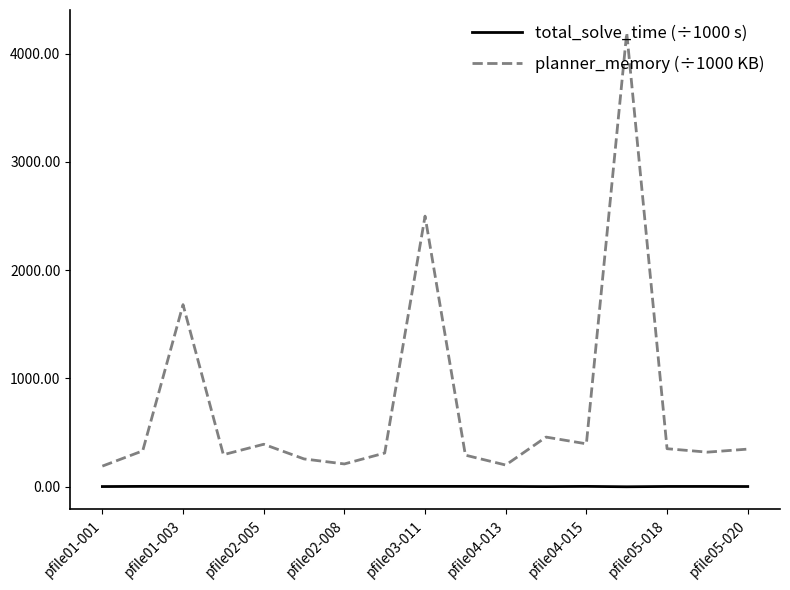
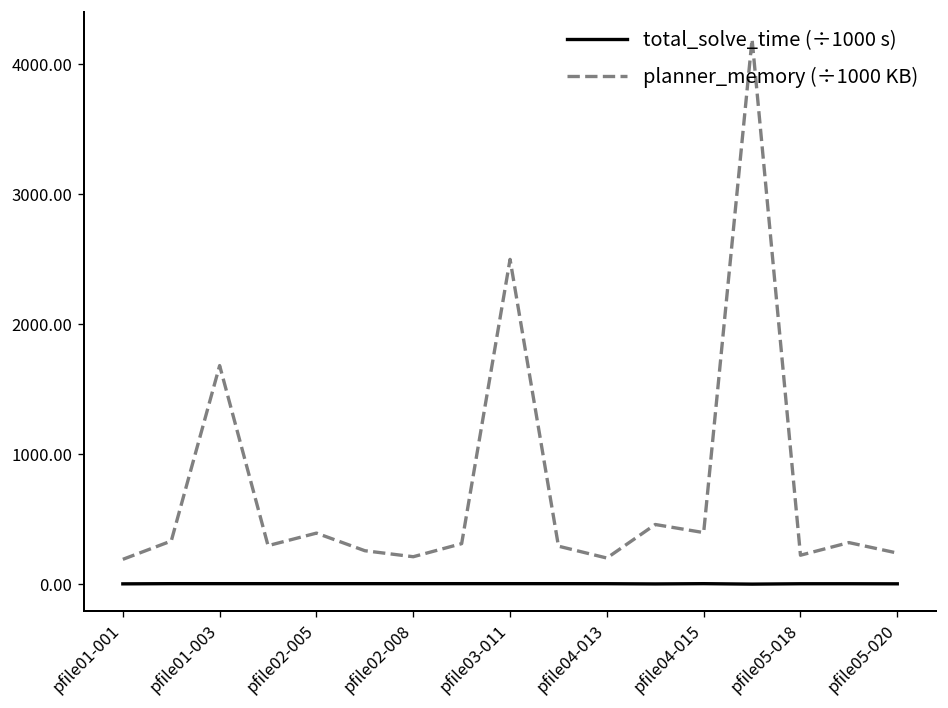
planner_memory (÷1000 KB), pfile05-018: 350 -> 220
planner_memory (÷1000 KB), pfile05-020: 350 -> 240
